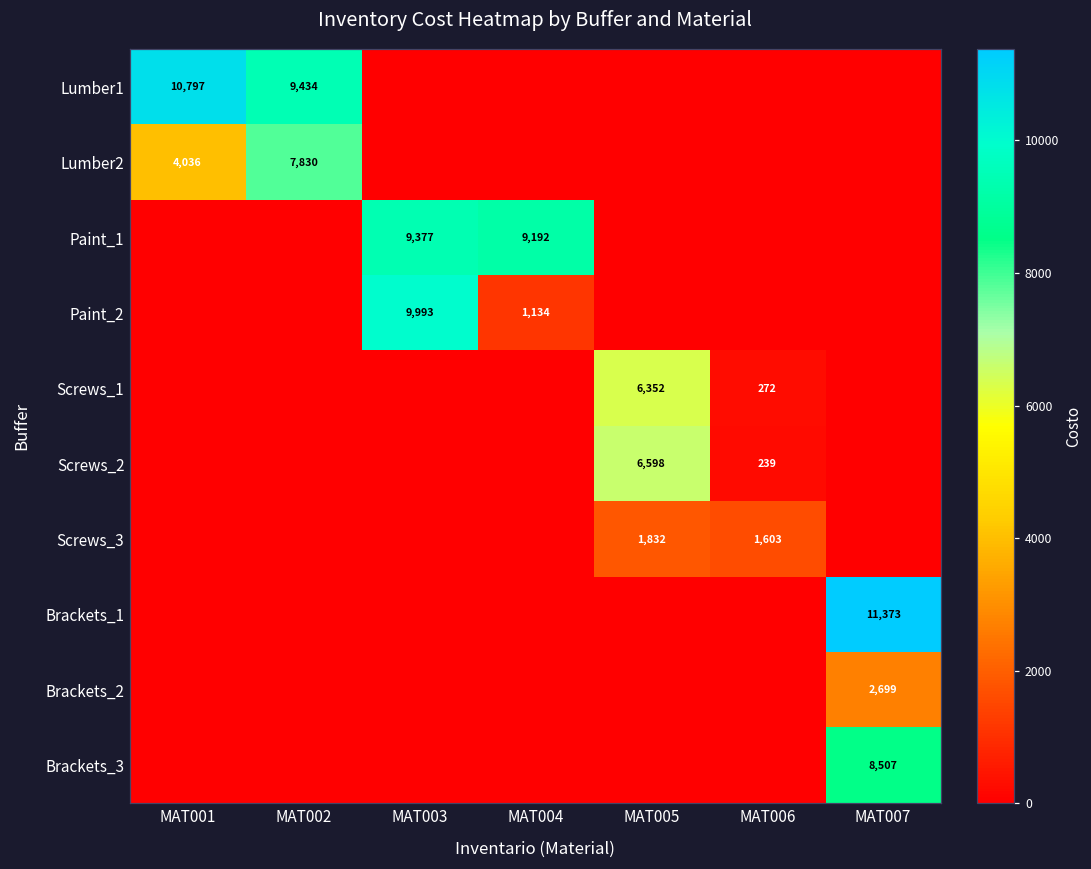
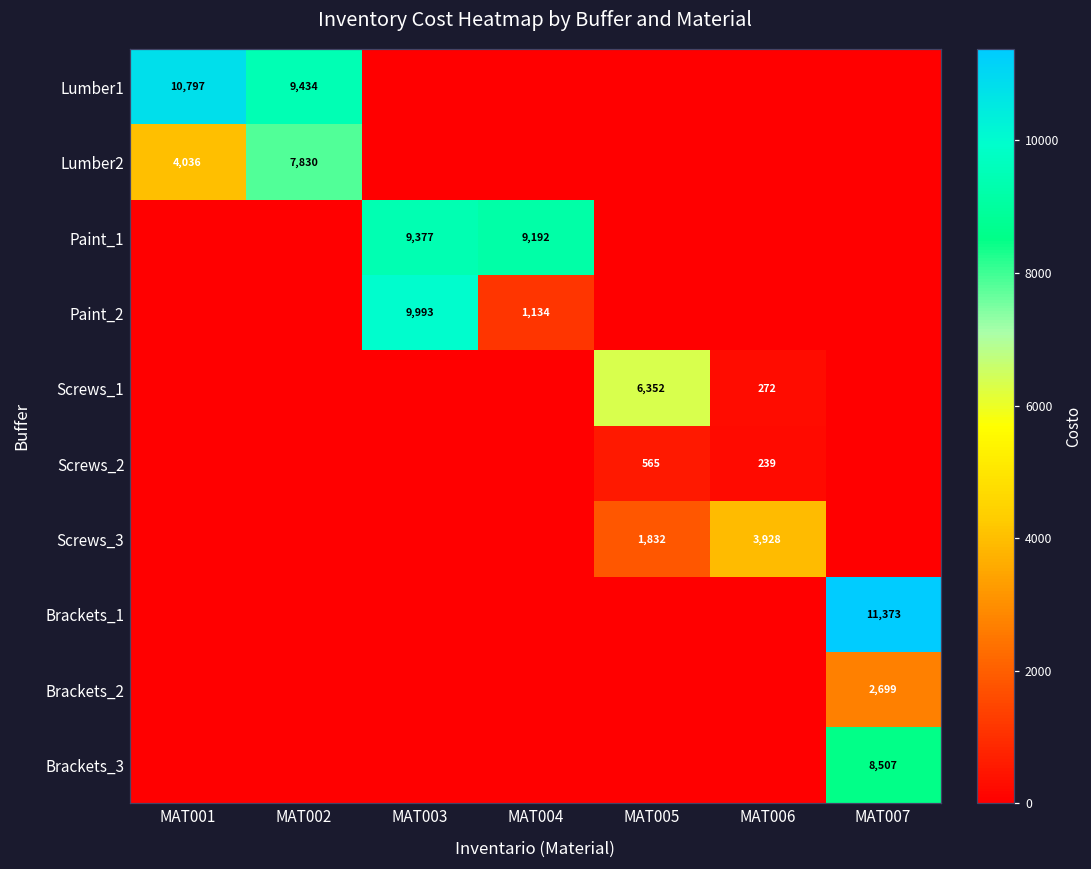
Screws_2, MAT005: 6,598 -> 565
Screws_3, MAT006: 1,603 -> 3,928
